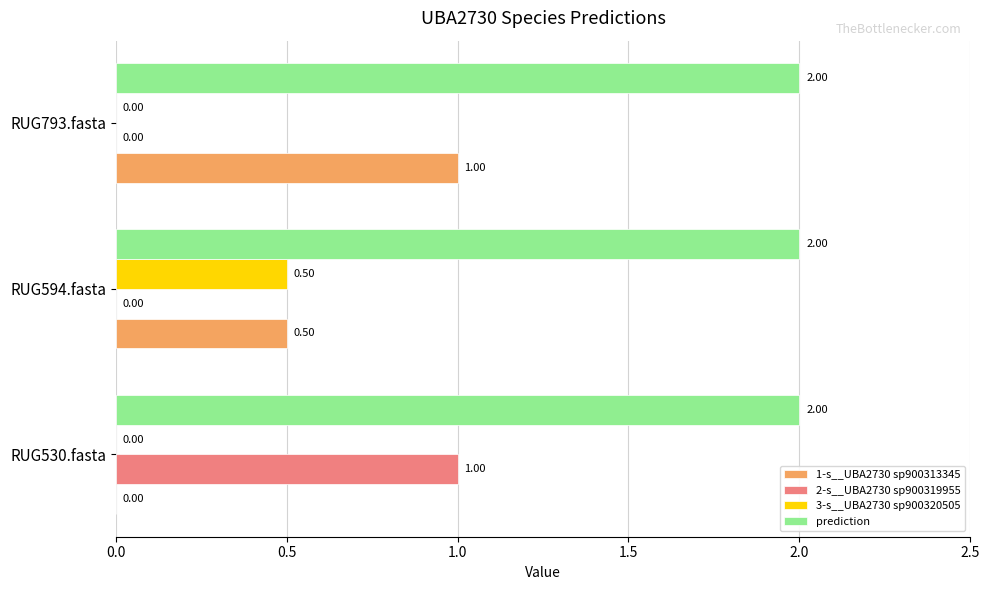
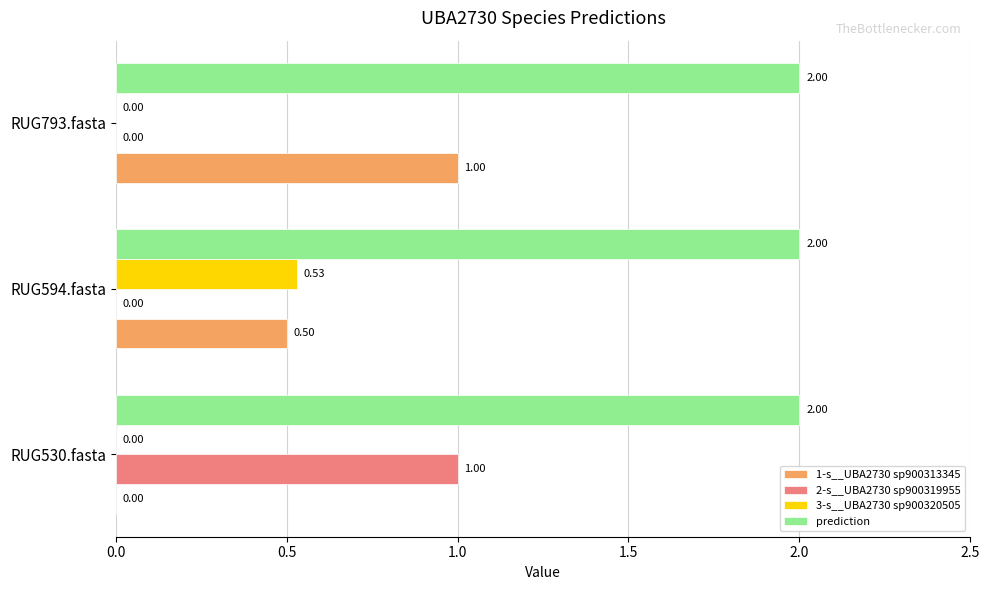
3-s__UBA2730 sp900320505, RUG594.fasta: 0.50 -> 0.53
